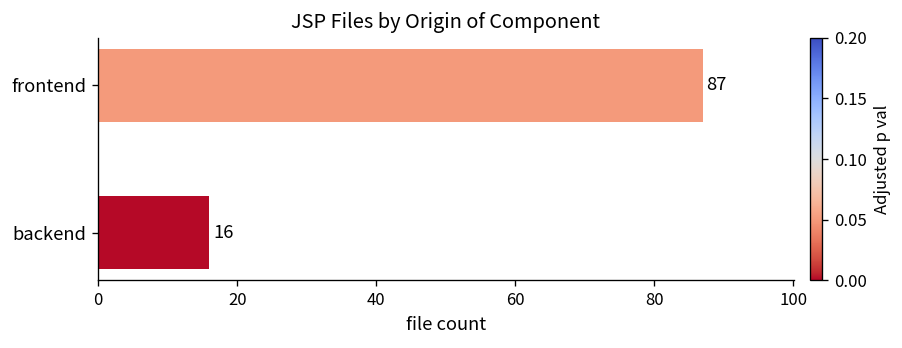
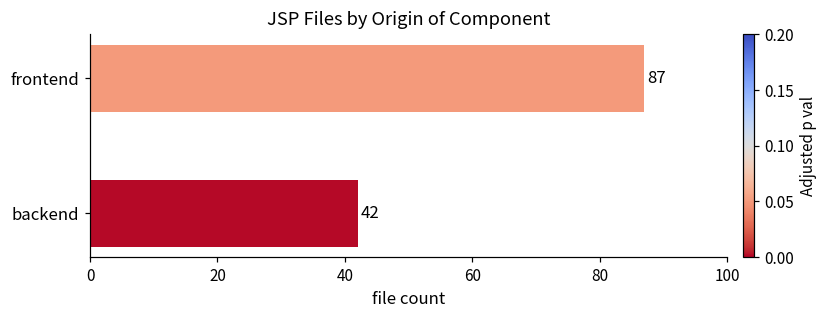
backend: 16 -> 42
